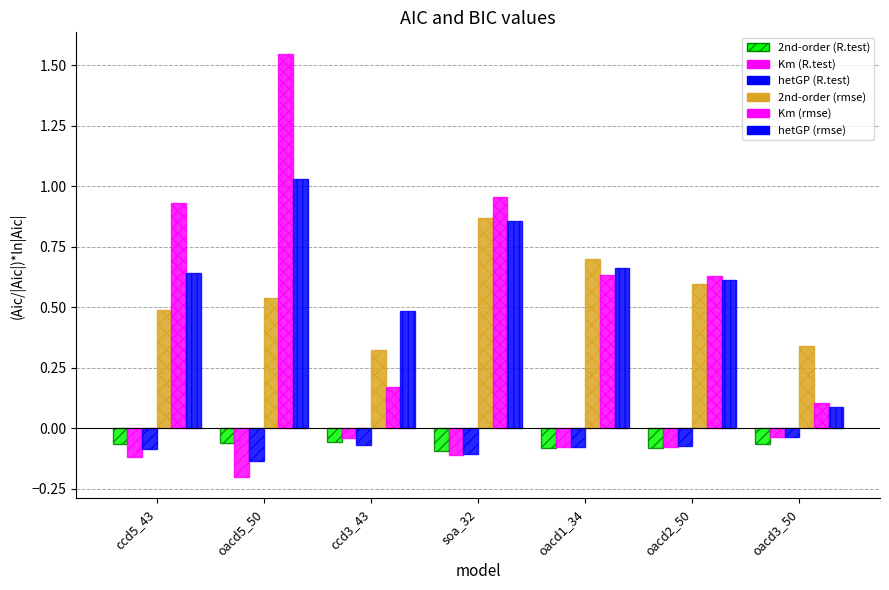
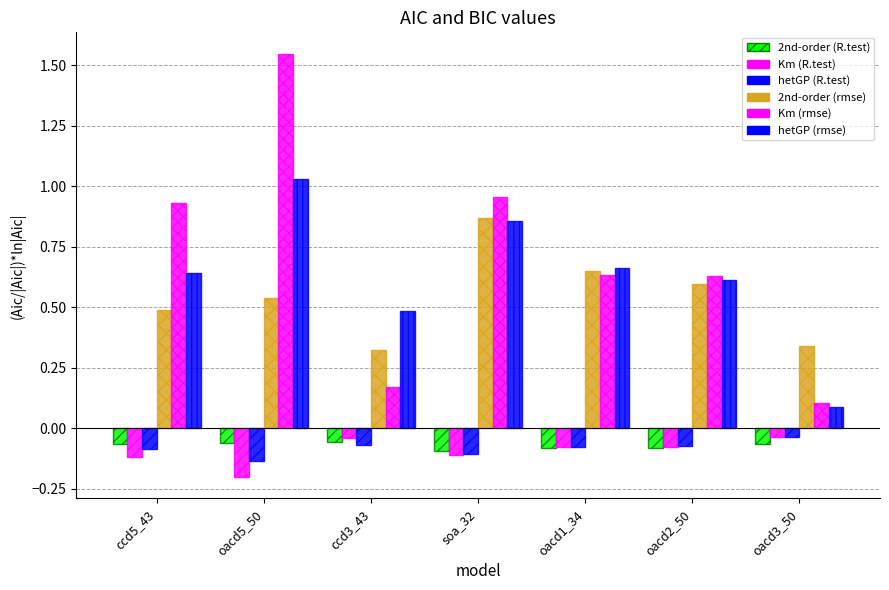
2nd-order (rmse), oacd1_34: 0.70 -> 0.65
